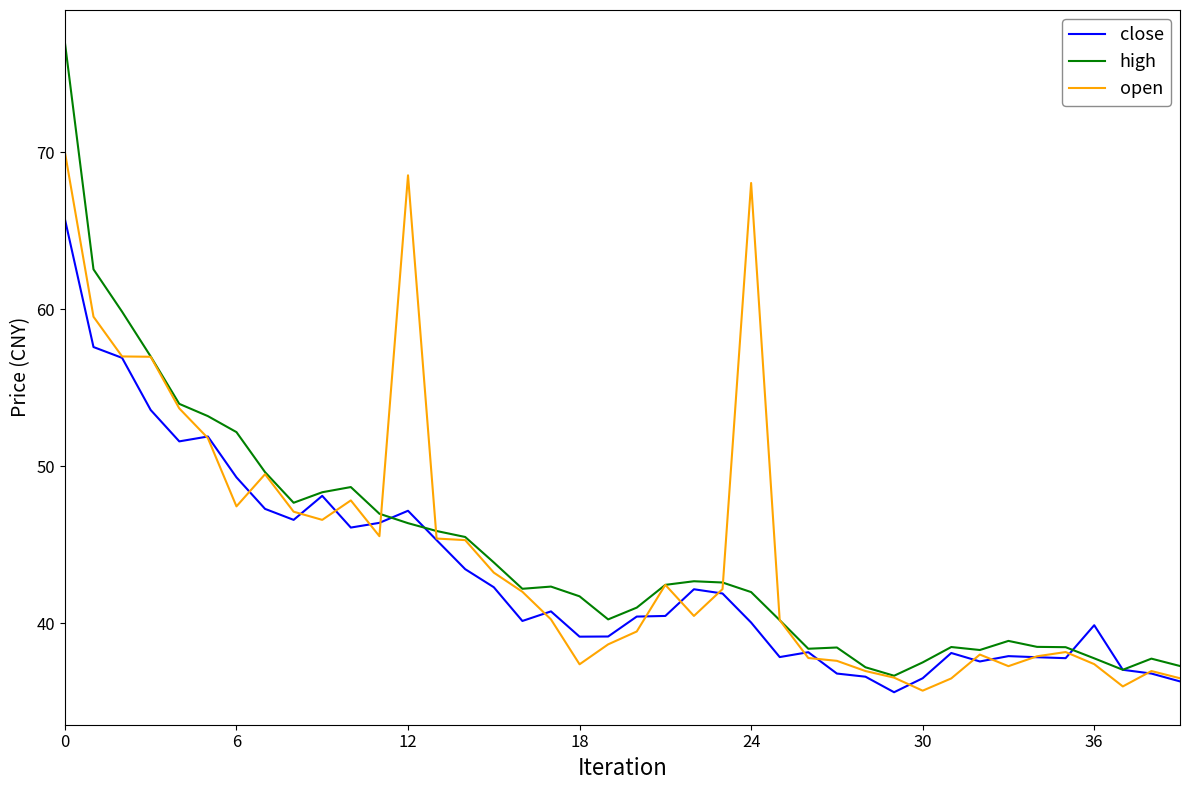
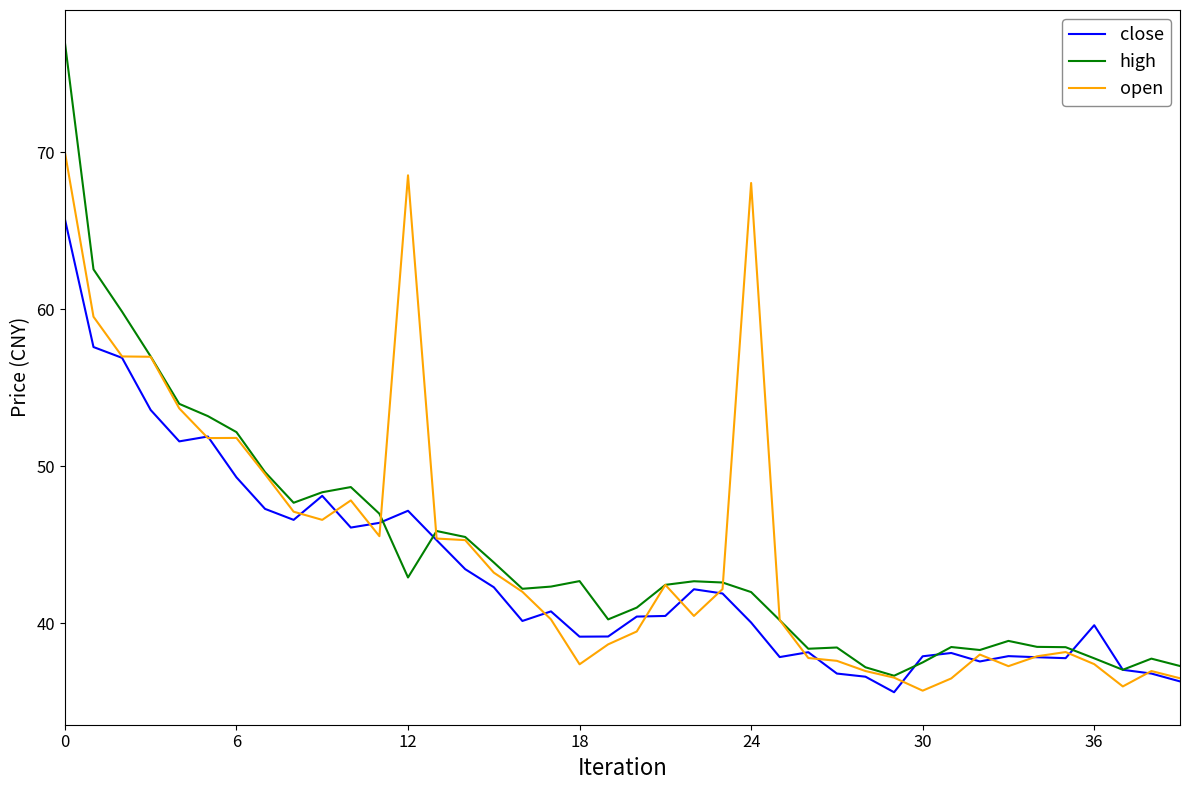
open, 6: 47.5 -> 51.8
high, 12: 46.4 -> 42.9
high, 18: 41.7 -> 42.7
close, 30: 36.5 -> 37.9
